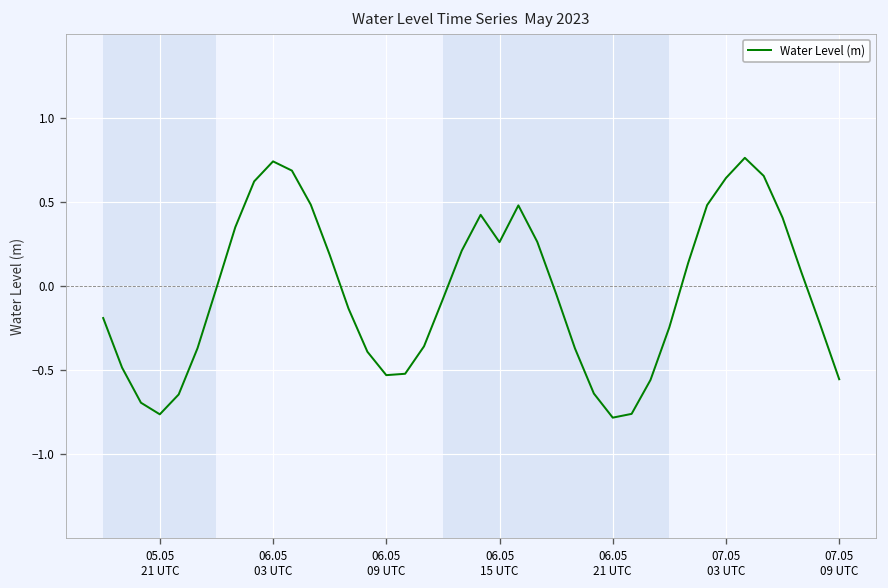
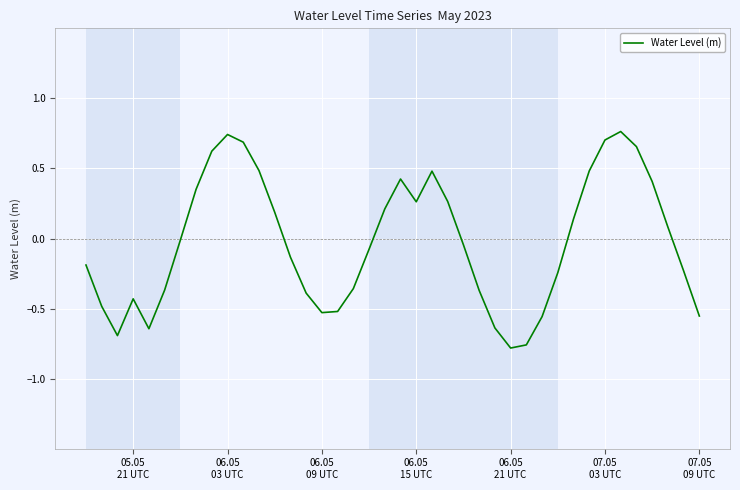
05.05 21 UTC: -0.76 -> -0.43
07.05 03 UTC: 0.64 -> 0.70
